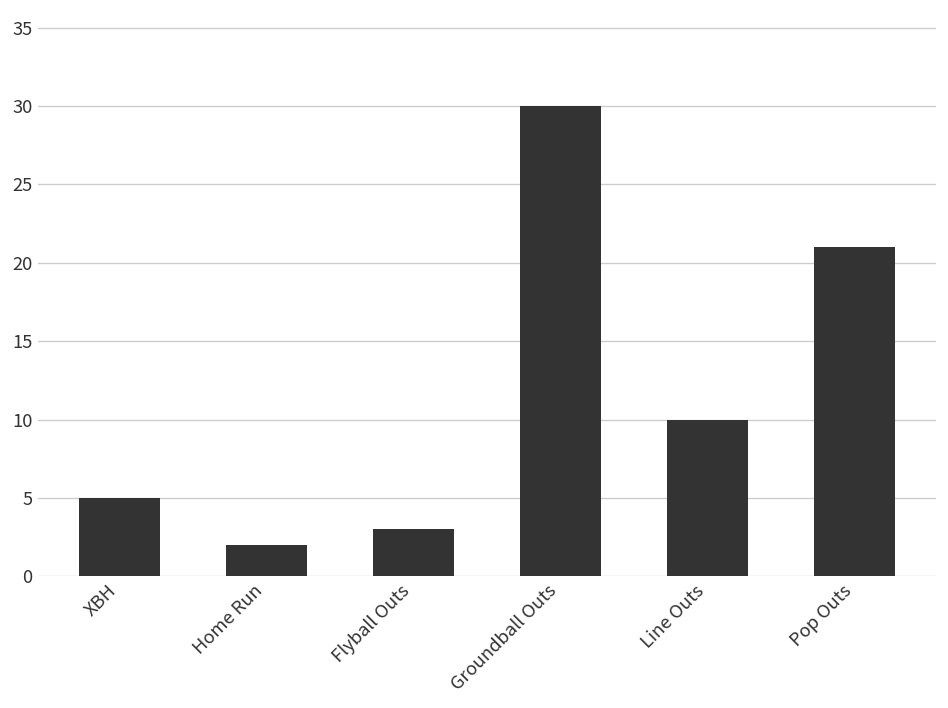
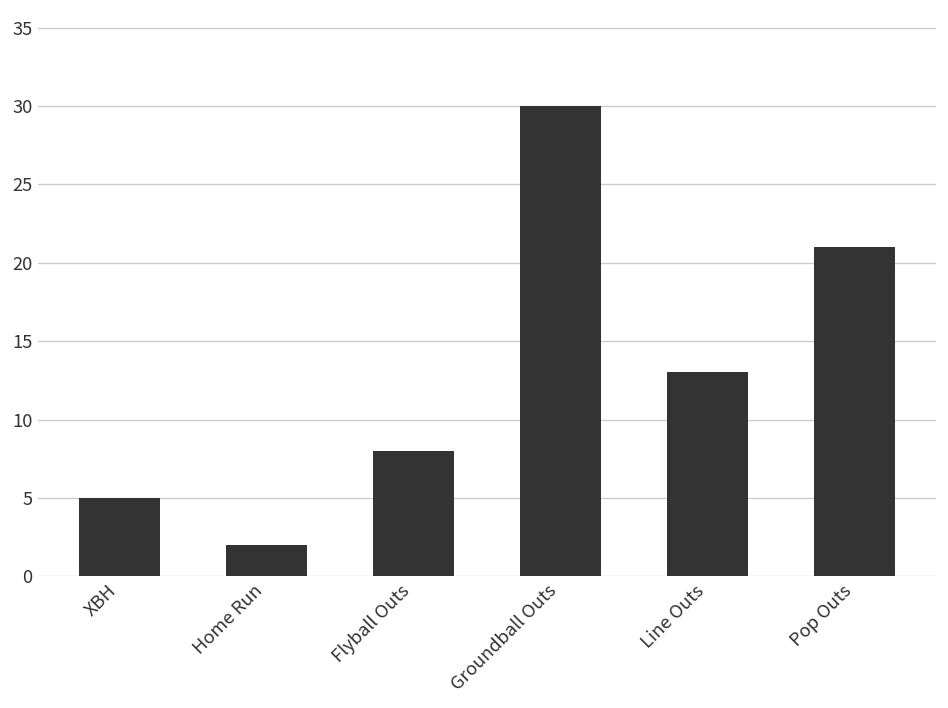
Flyball Outs: 3 -> 8
Line Outs: 10 -> 13
